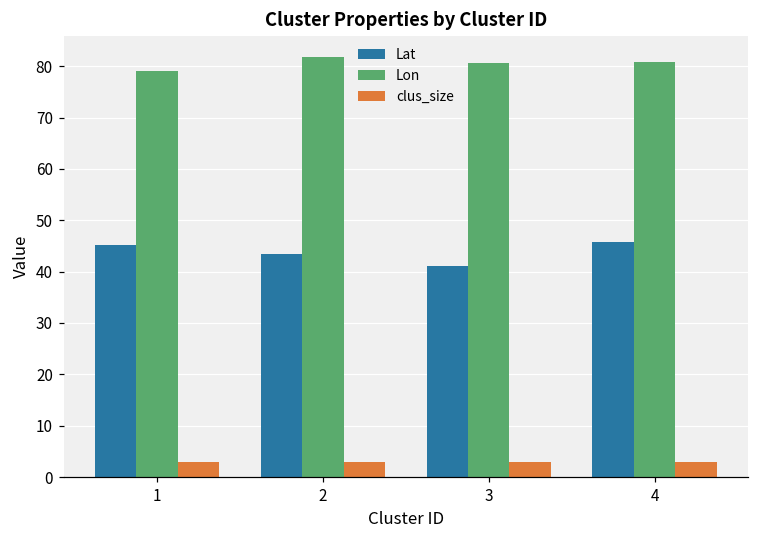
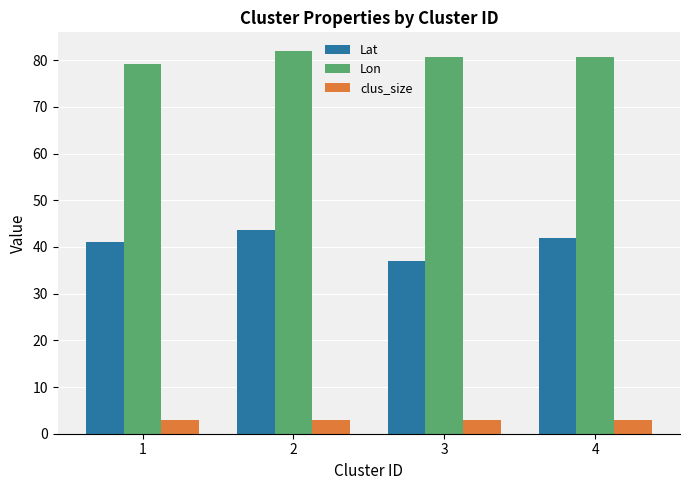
Lat, 1: 45 -> 41
Lat, 3: 41 -> 37
Lat, 4: 46 -> 42
